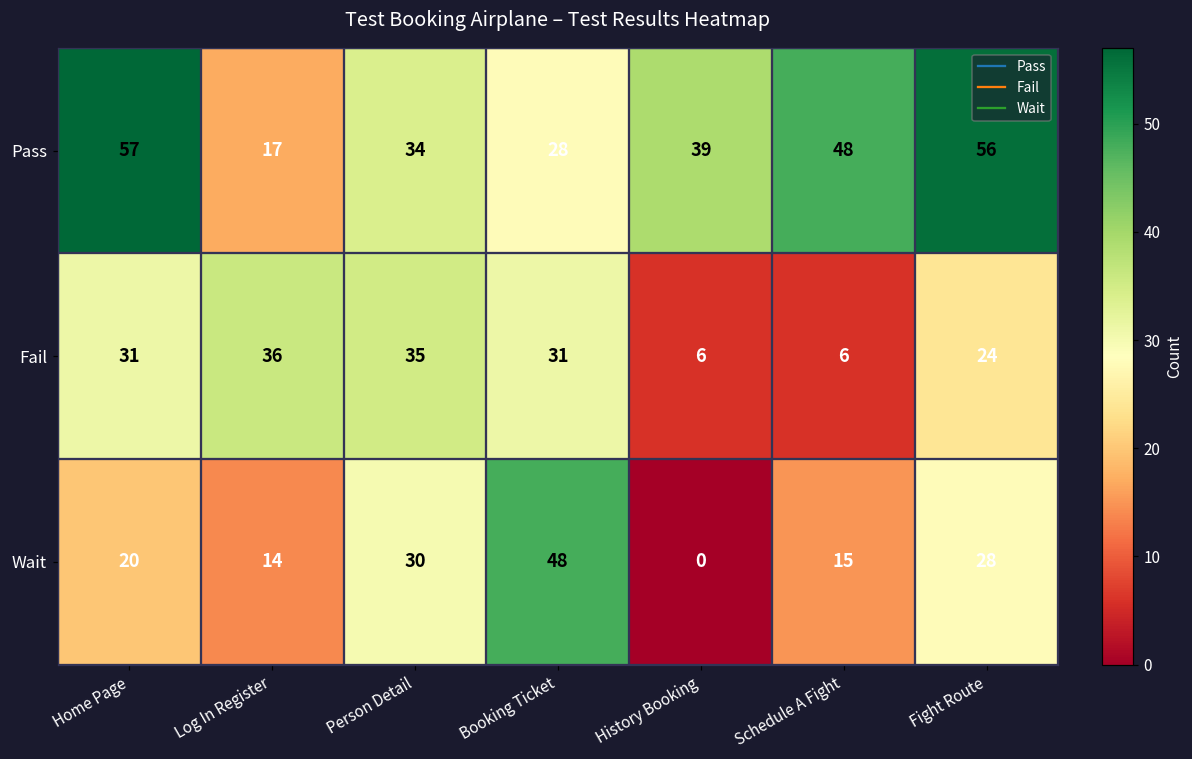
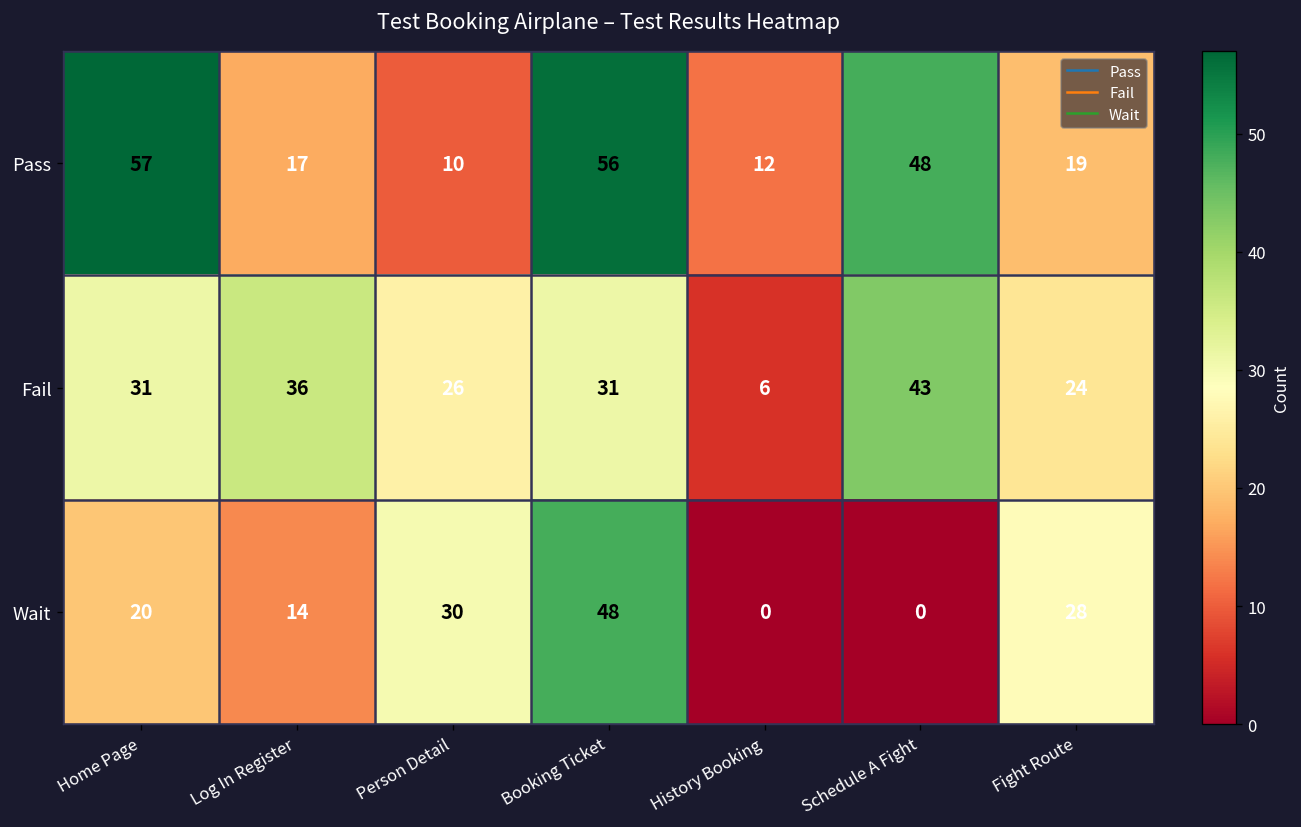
Pass, Person Detail: 34 -> 10
Pass, Booking Ticket: 28 -> 56
Pass, History Booking: 39 -> 12
Pass, Fight Route: 56 -> 19
Fail, Person Detail: 35 -> 26
Fail, Schedule A Fight: 6 -> 43
Wait, Schedule A Fight: 15 -> 0
